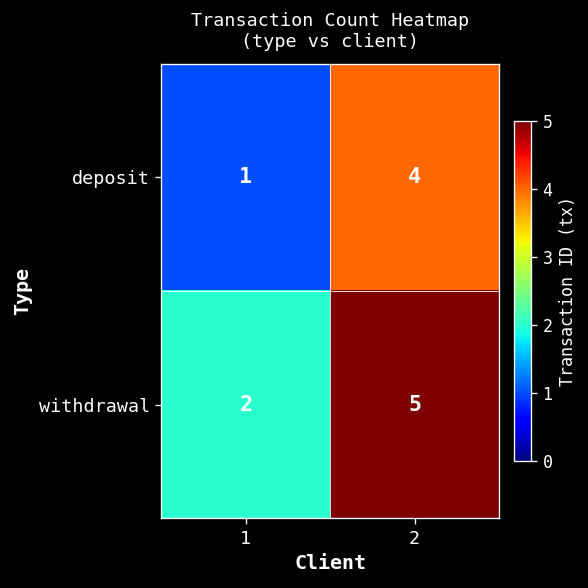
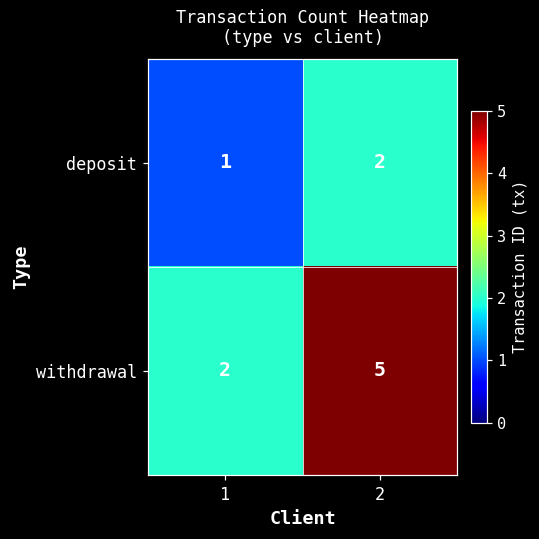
deposit, 2: 4 -> 2
